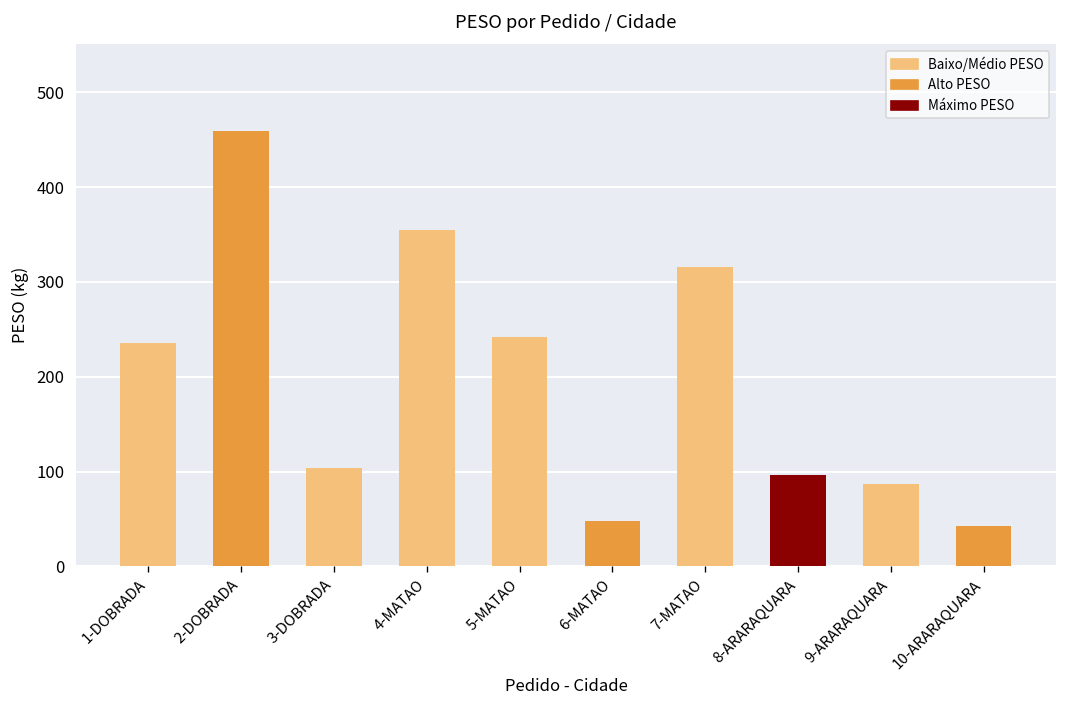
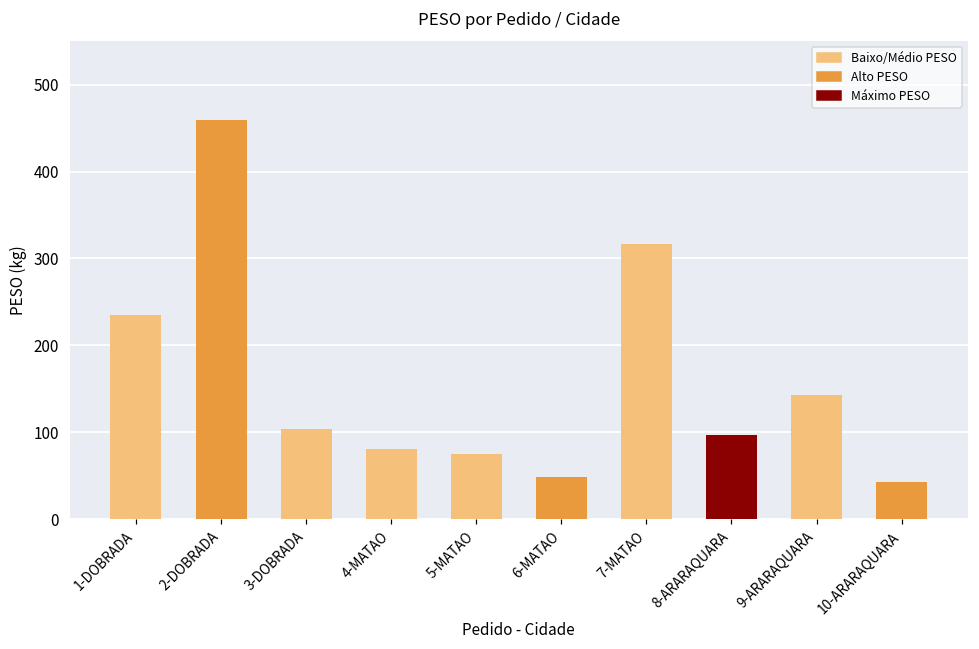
4-MATAO: 360 -> 80
5-MATAO: 240 -> 80
9-ARARAQUARA: 90 -> 140
